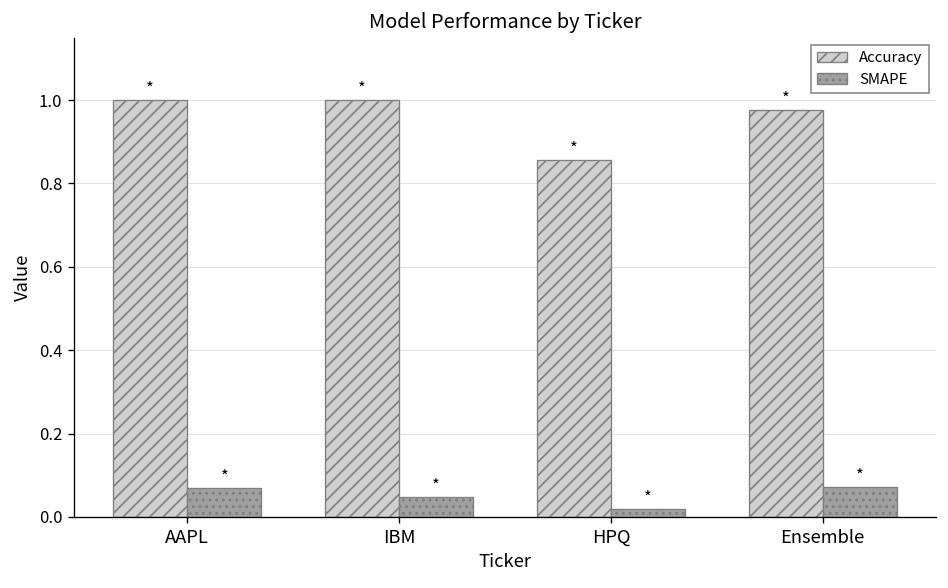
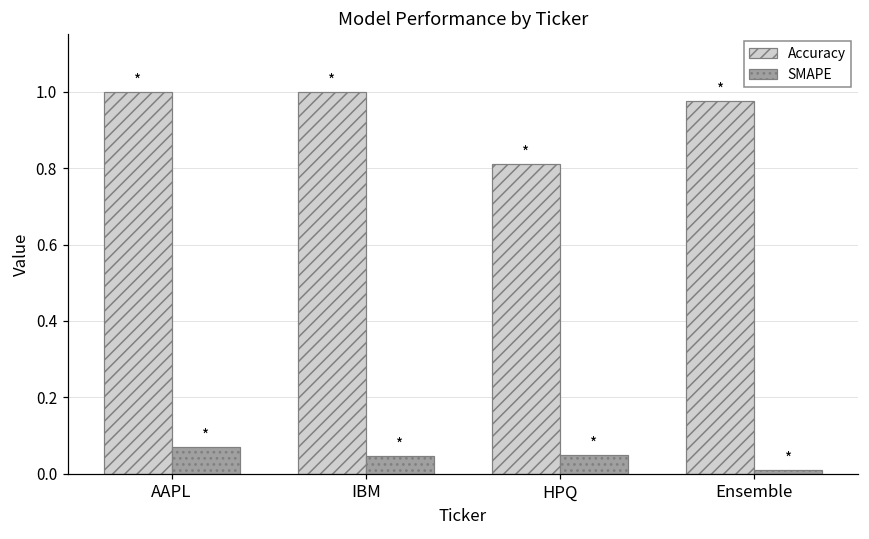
Accuracy, HPQ: 0.86 -> 0.81
SMAPE, HPQ: 0.02 -> 0.05
SMAPE, Ensemble: 0.07 -> 0.01
